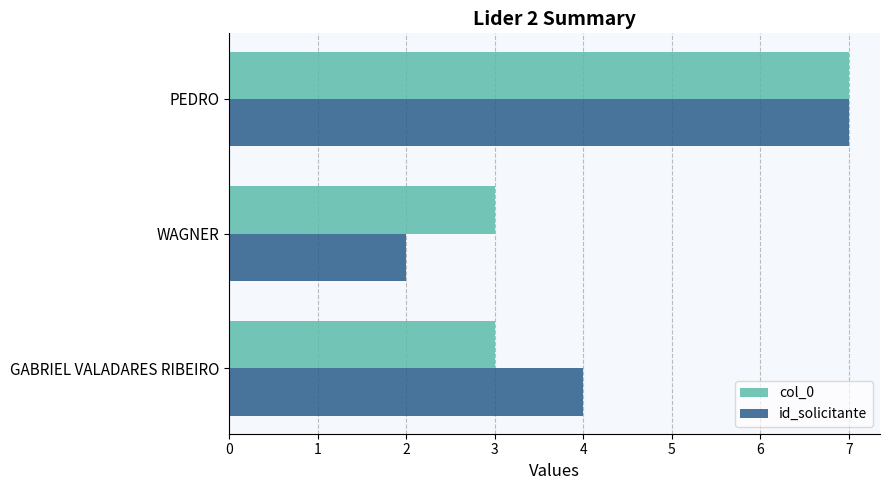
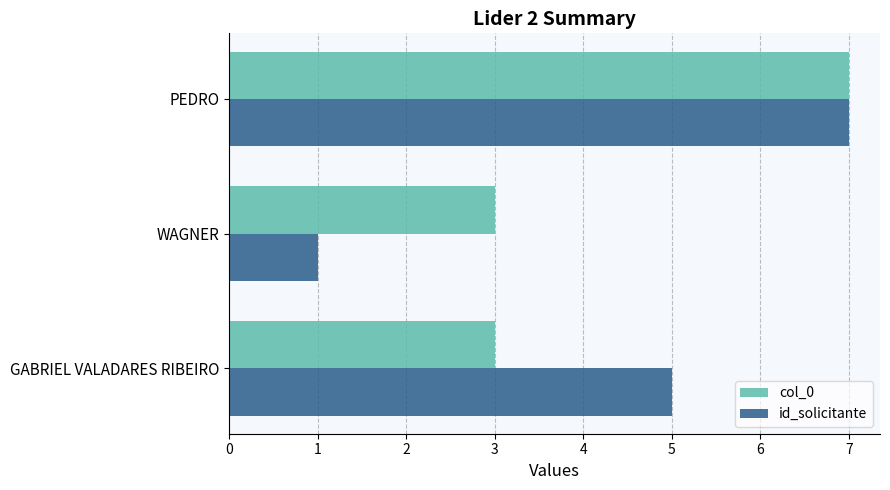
id_solicitante, WAGNER: 2 -> 1
id_solicitante, GABRIEL VALADARES RIBEIRO: 4 -> 5
